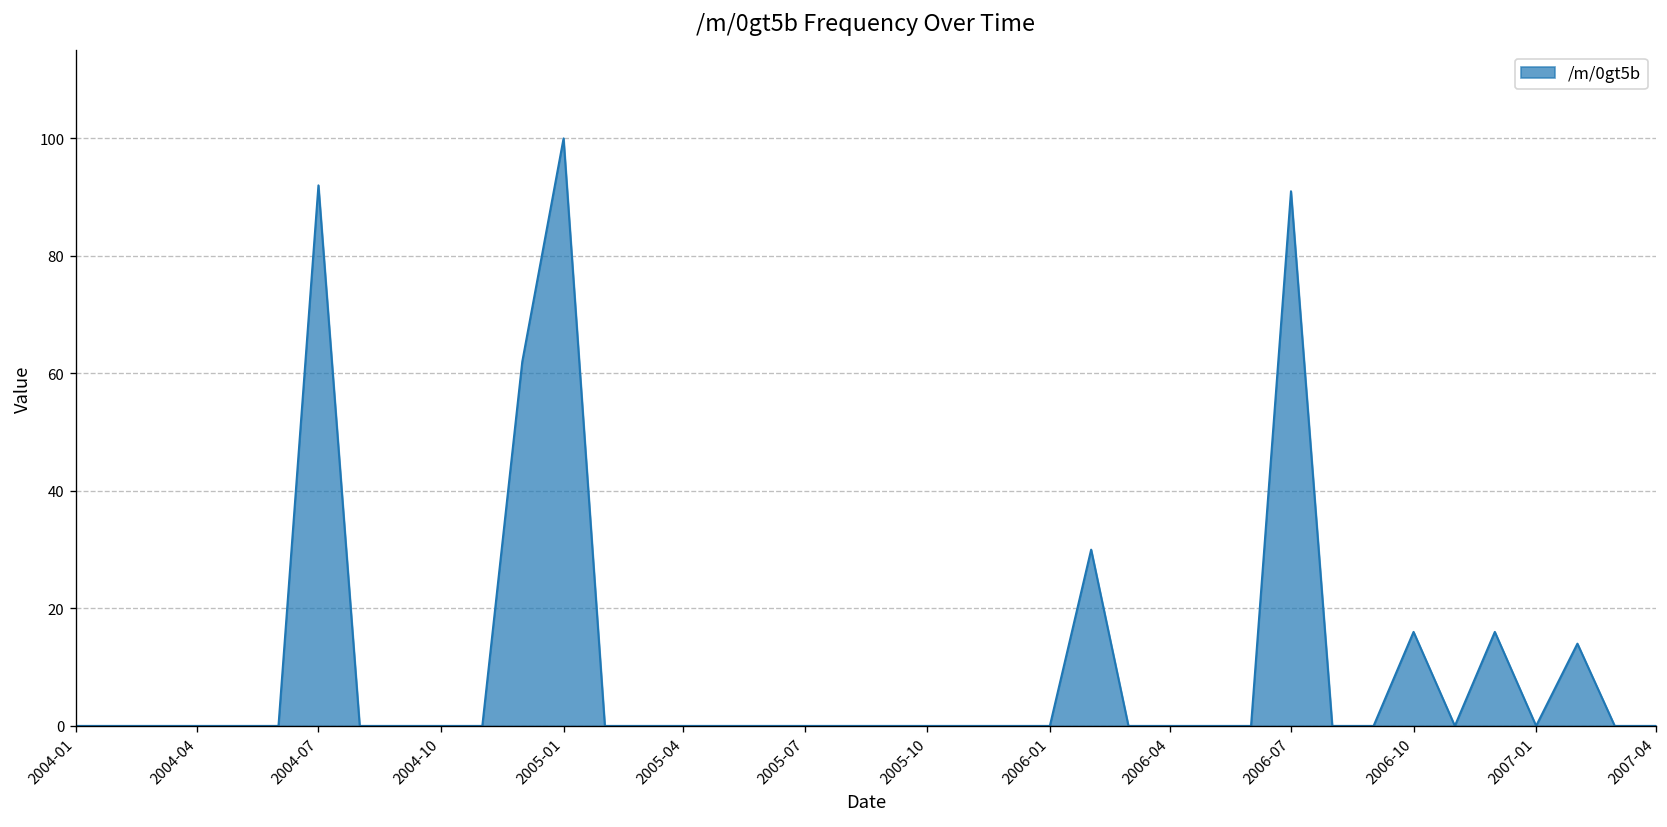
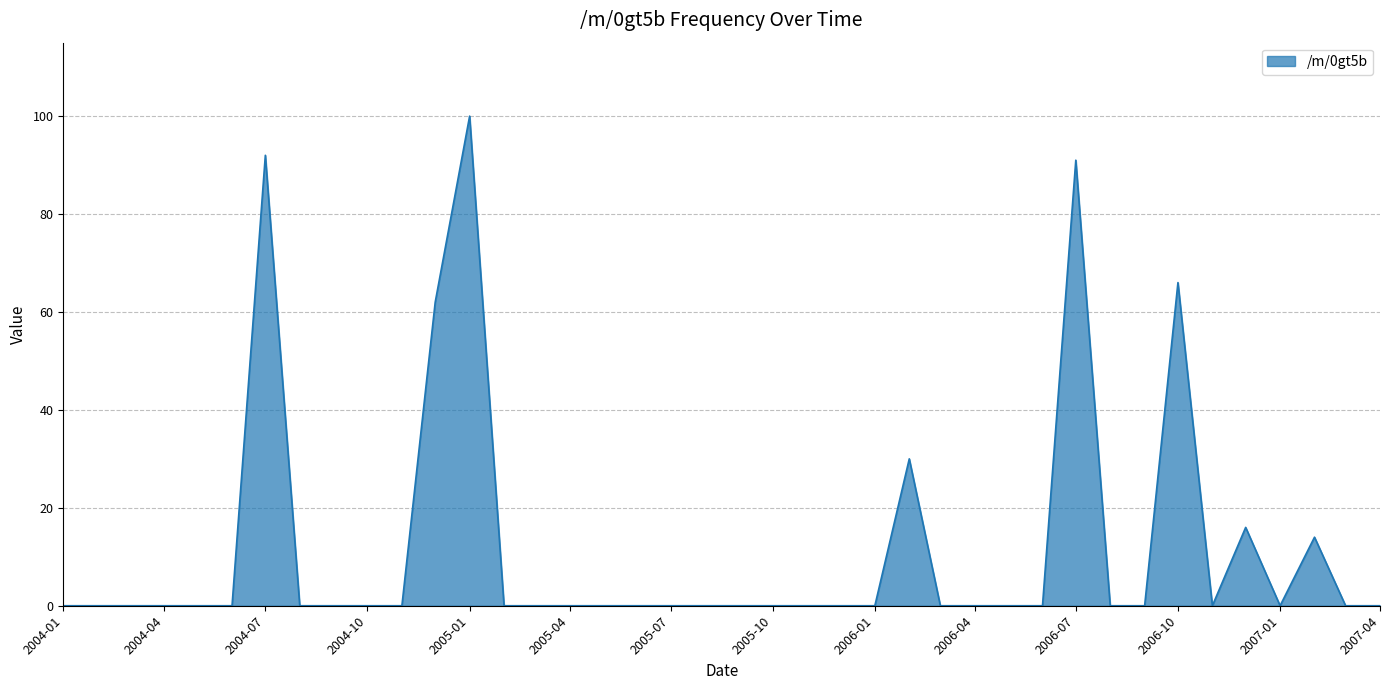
2006-10: 16 -> 66
